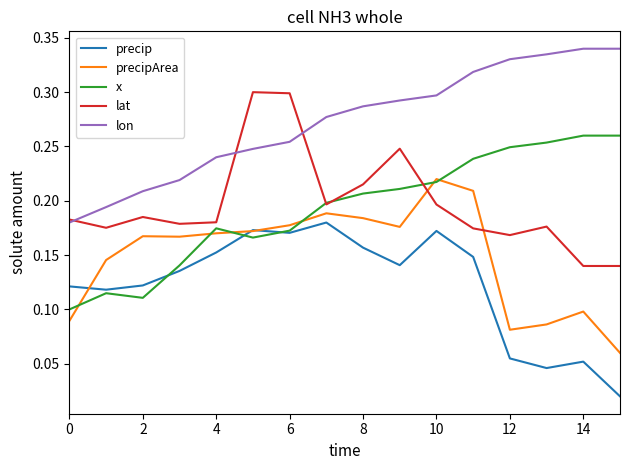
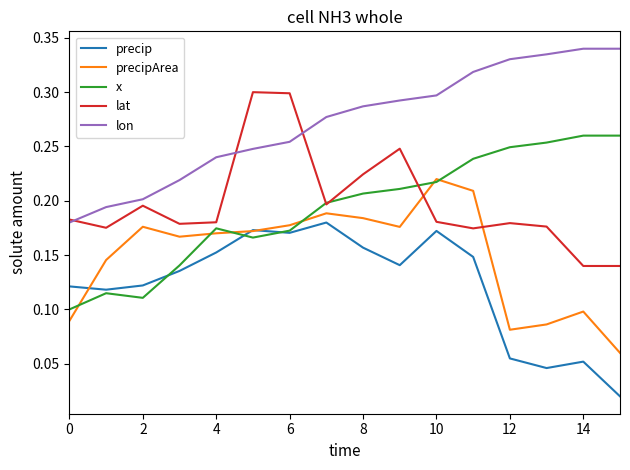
precipArea, 2: 0.167 -> 0.176
lat, 2: 0.185 -> 0.195
lon, 2: 0.209 -> 0.201
lat, 8: 0.215 -> 0.224
lat, 10: 0.197 -> 0.181
lat, 12: 0.168 -> 0.179
